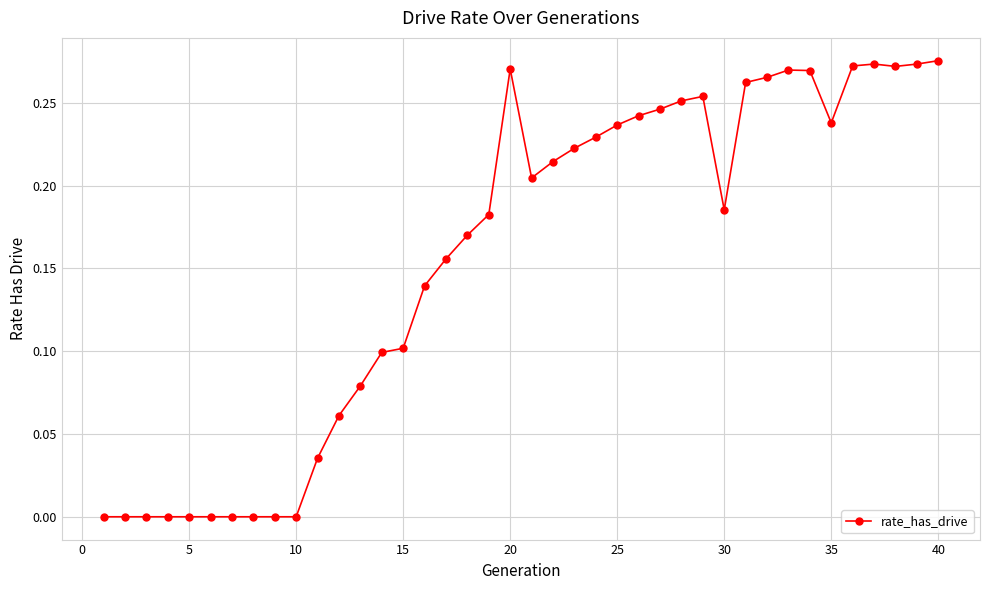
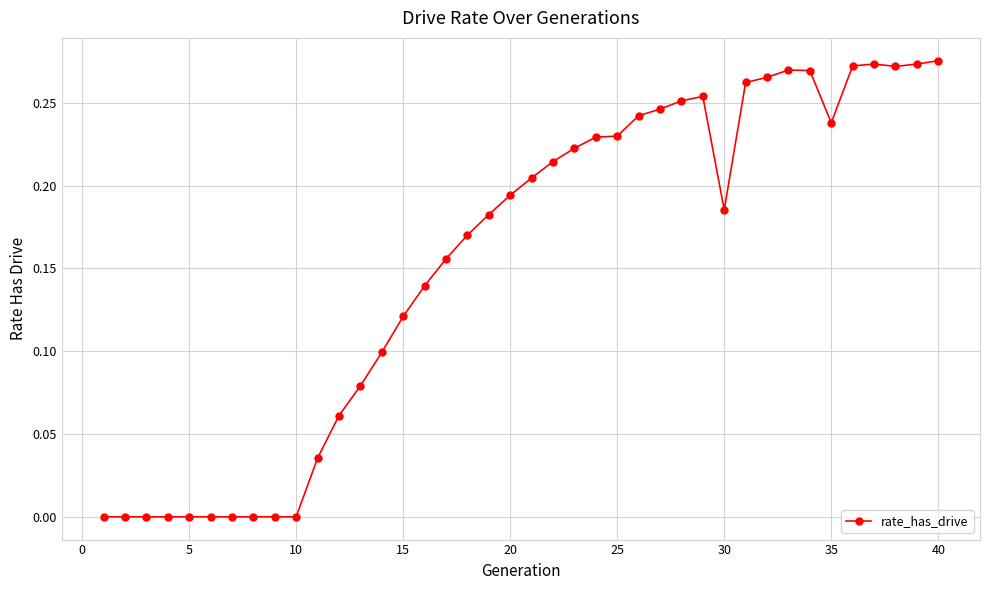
15: 0.102 -> 0.121
20: 0.270 -> 0.194
25: 0.237 -> 0.230
